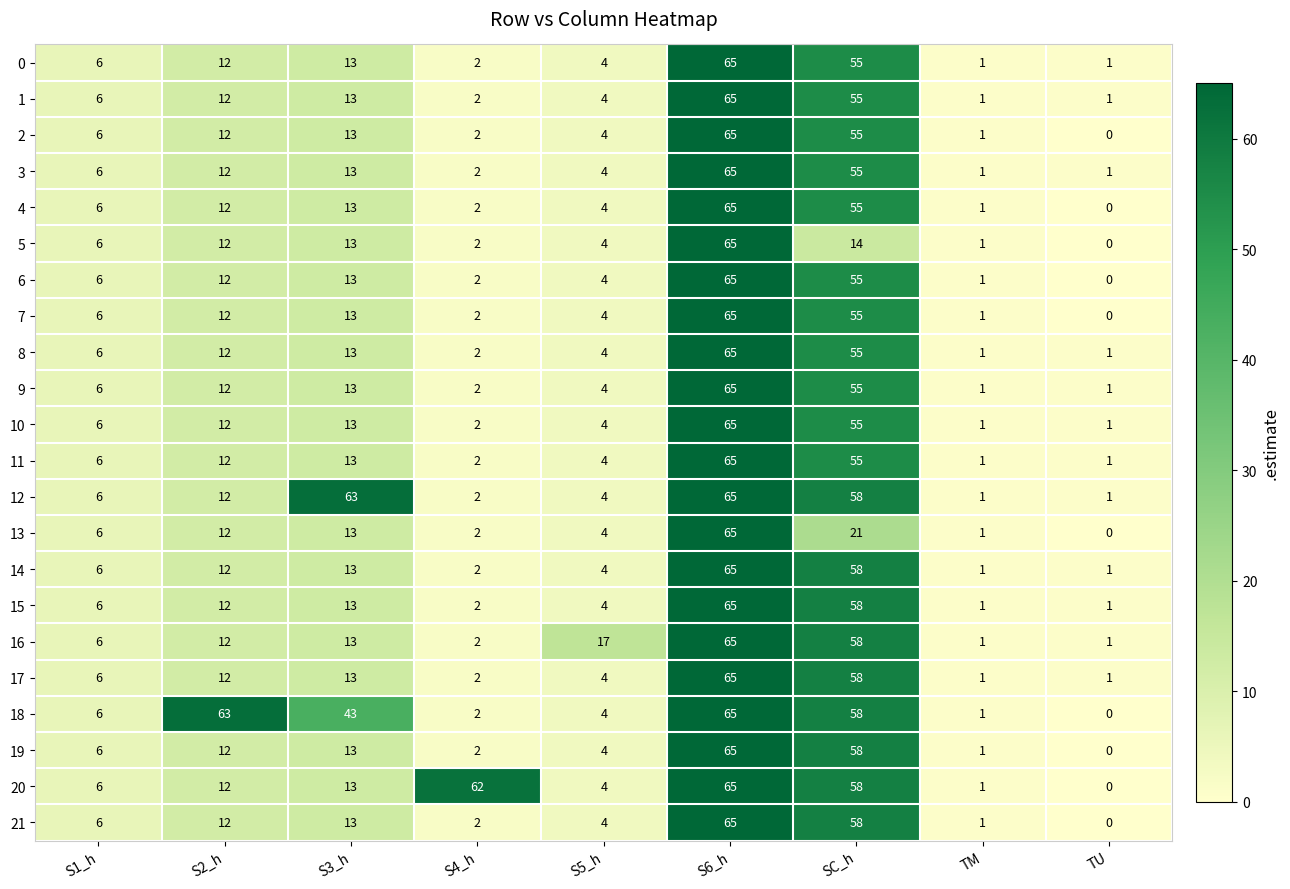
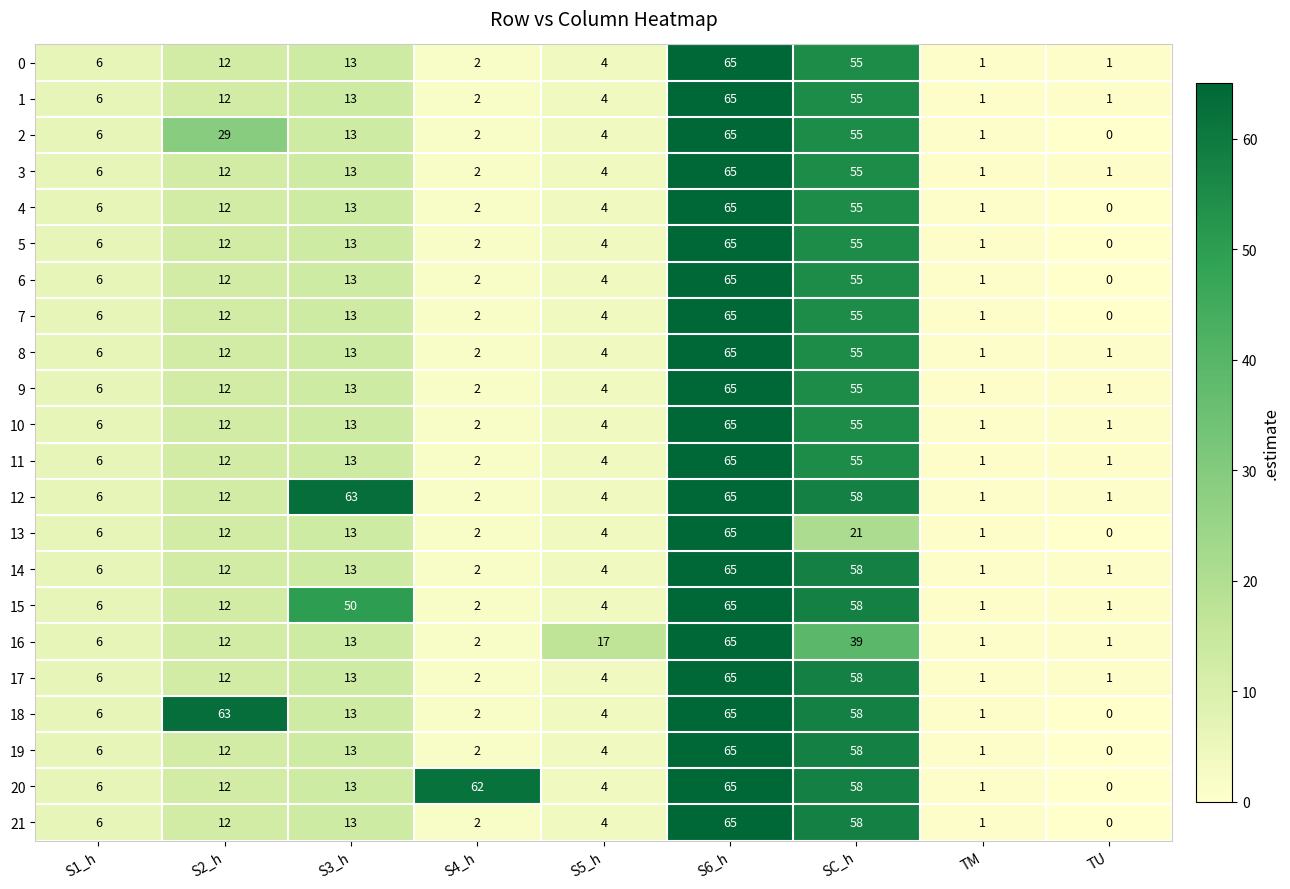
2, S2_h: 12 -> 29
5, SC_h: 14 -> 55
15, S3_h: 13 -> 50
16, SC_h: 58 -> 39
18, S3_h: 43 -> 13
